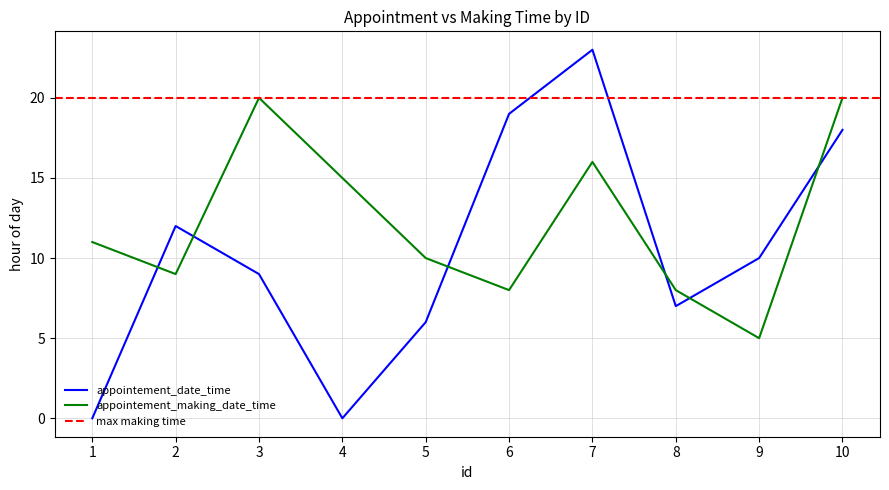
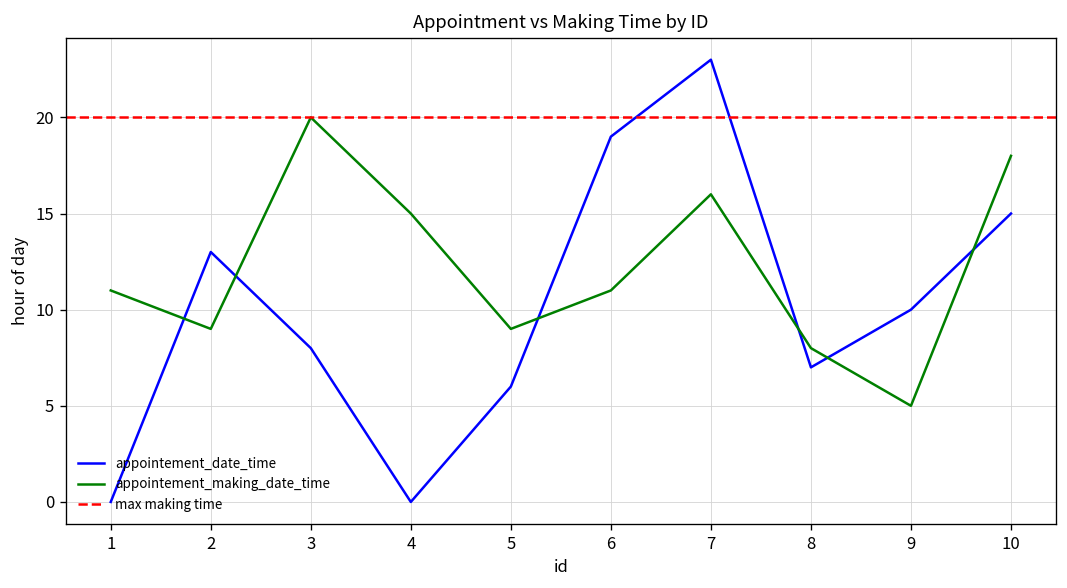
appointement_date_time, 2: 12 -> 13
appointement_date_time, 3: 9 -> 8
appointement_making_date_time, 5: 10 -> 9
appointement_making_date_time, 6: 8 -> 11
appointement_date_time, 10: 18 -> 15
appointement_making_date_time, 10: 20 -> 18
